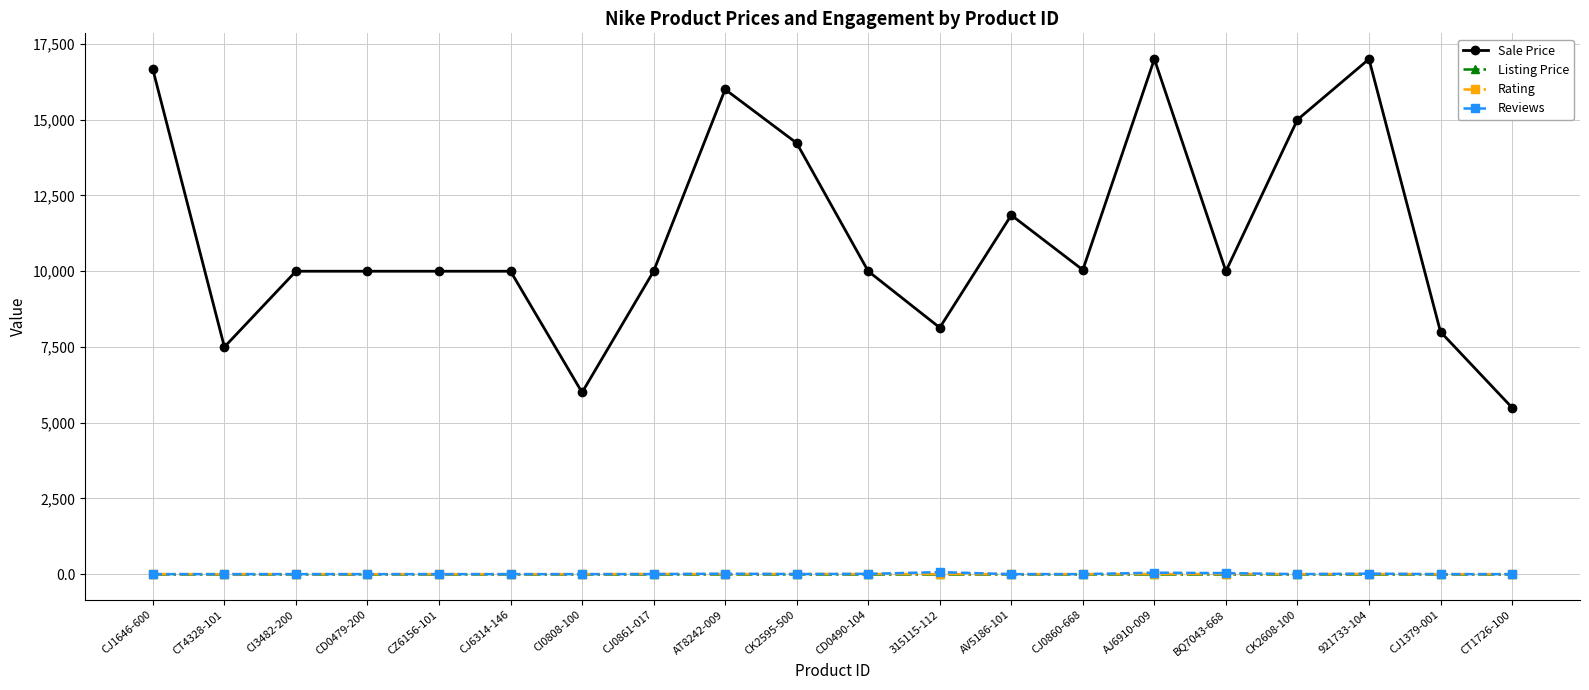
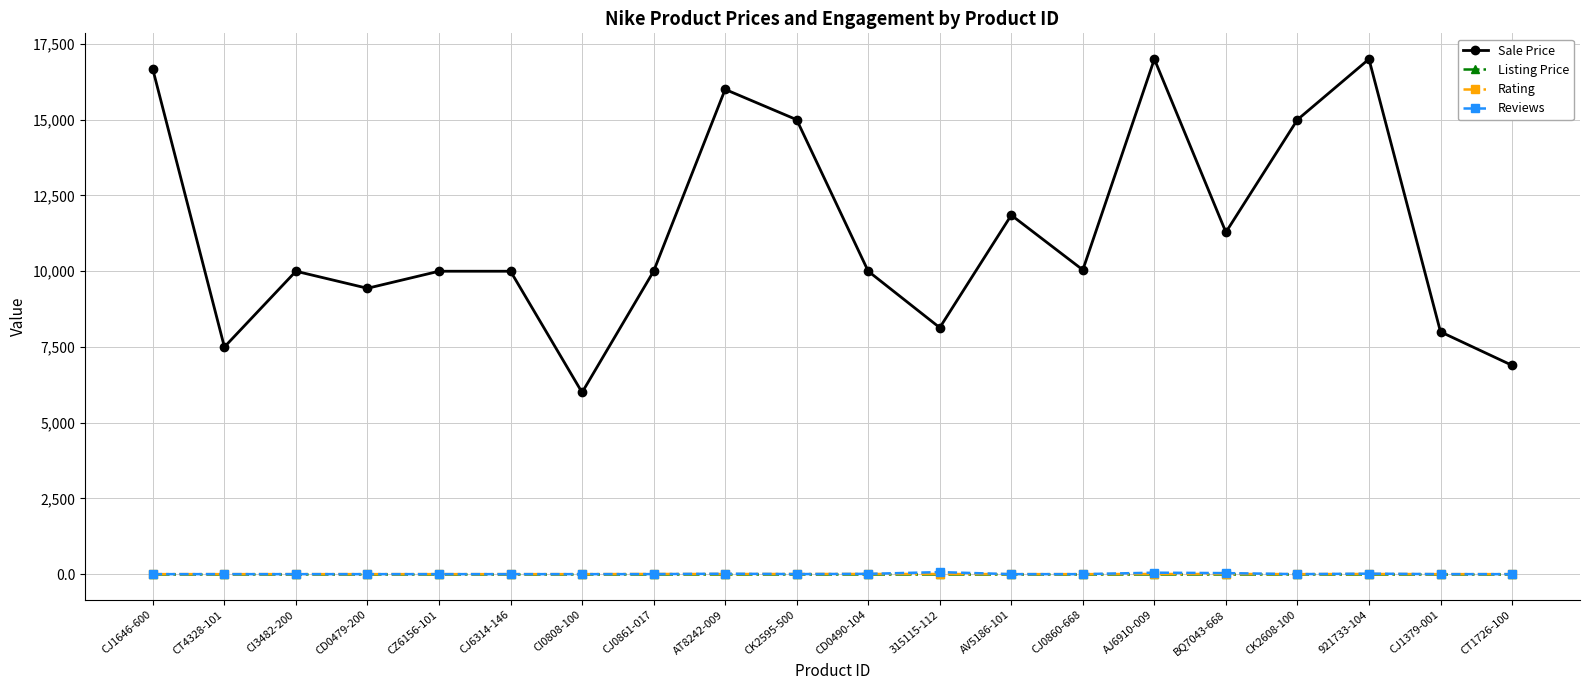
Sale Price, CD0479-200: 10,000 -> 9,400
Sale Price, CK2595-500: 14,200 -> 15,000
Sale Price, BQ7043-668: 10,000 -> 11,300
Sale Price, CT1726-100: 5,500 -> 6,900
